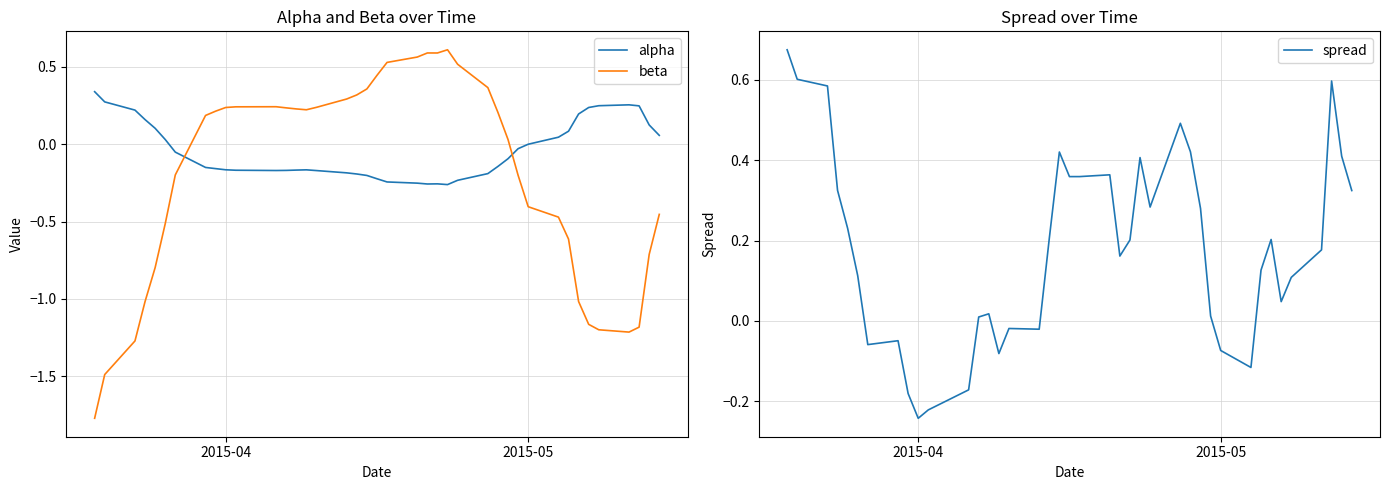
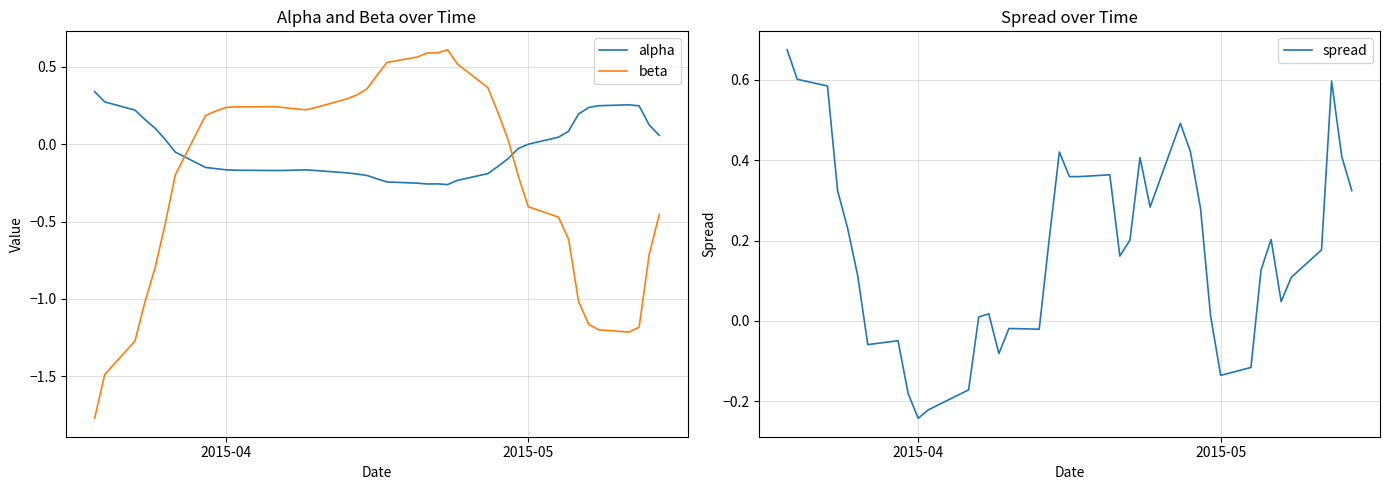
Spread over Time, 2015-05: -0.07 -> -0.14
